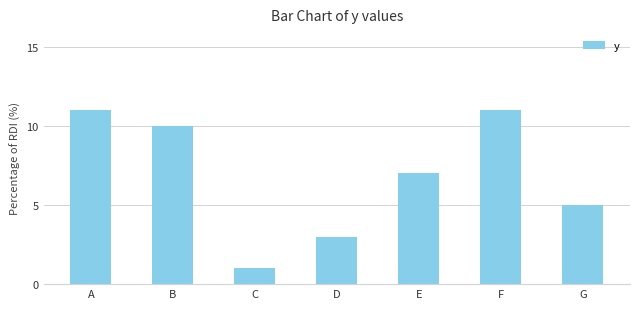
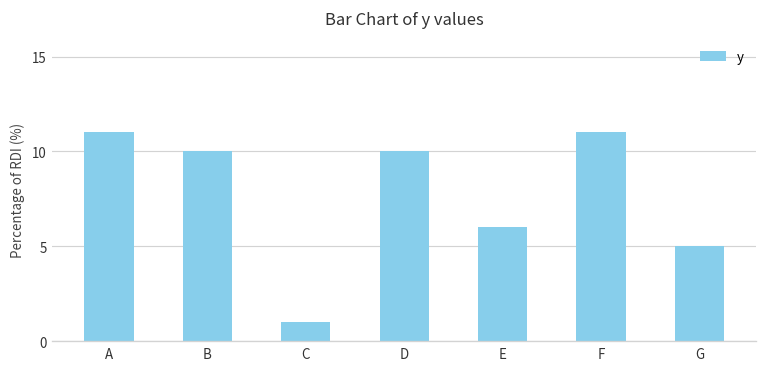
D: 3 -> 10
E: 7 -> 6
